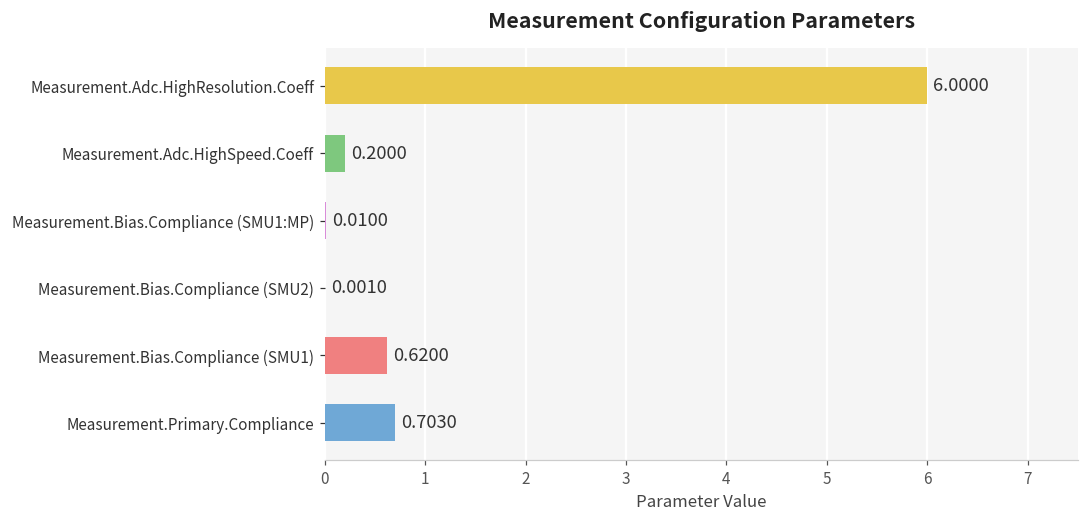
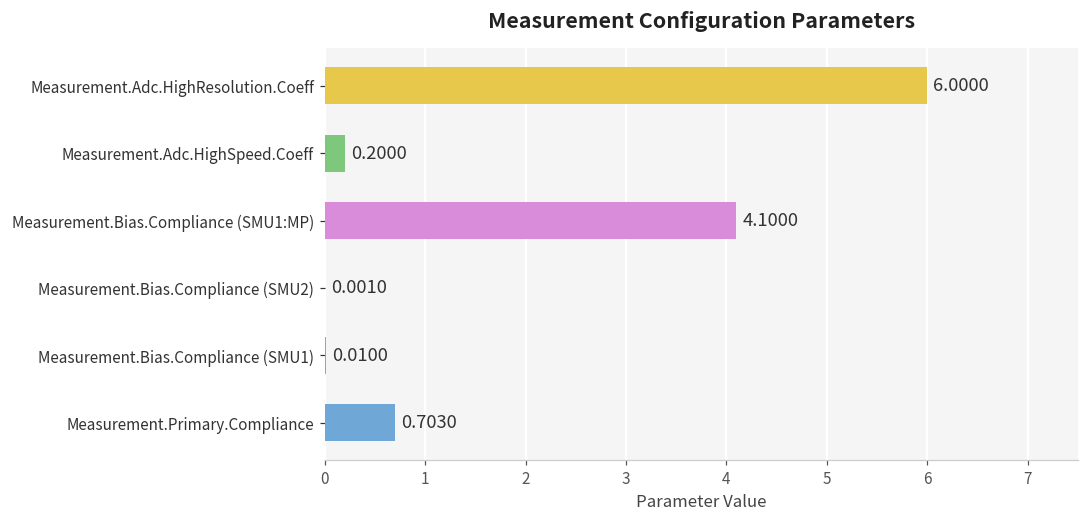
Measurement.Bias.Compliance (SMU1:MP): 0.0100 -> 4.1000
Measurement.Bias.Compliance (SMU1): 0.6200 -> 0.0100
